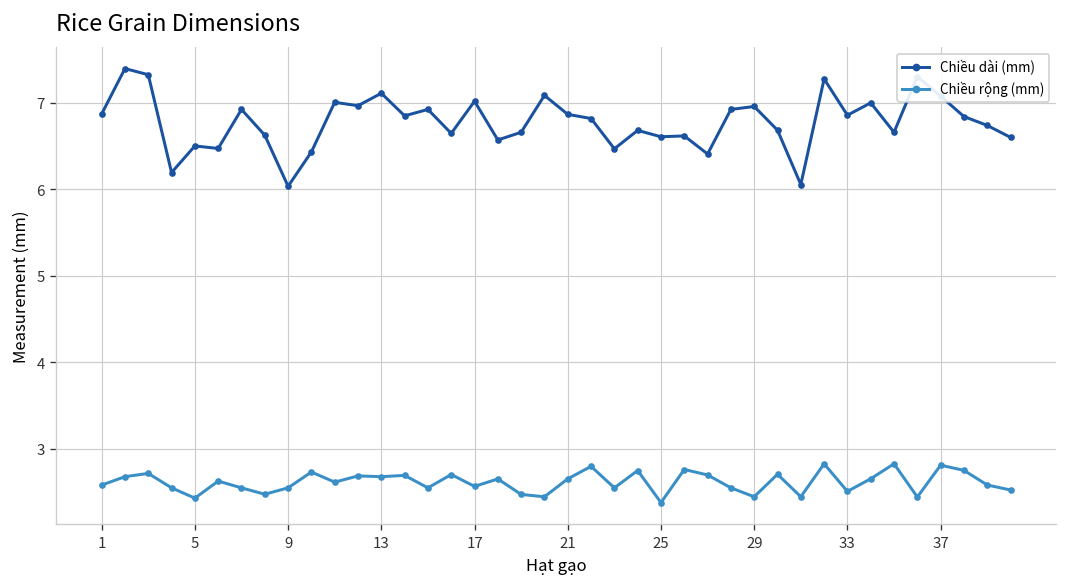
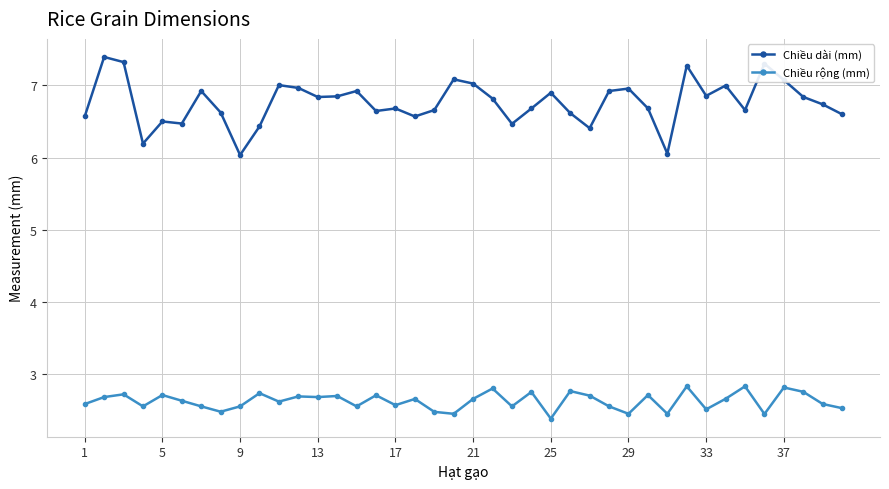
Chiều dài (mm), 1: 6.9 -> 6.6
Chiều rộng (mm), 5: 2.4 -> 2.7
Chiều dài (mm), 13: 7.1 -> 6.8
Chiều dài (mm), 17: 7.0 -> 6.7
Chiều dài (mm), 21: 6.9 -> 7.0
Chiều dài (mm), 25: 6.6 -> 6.9
